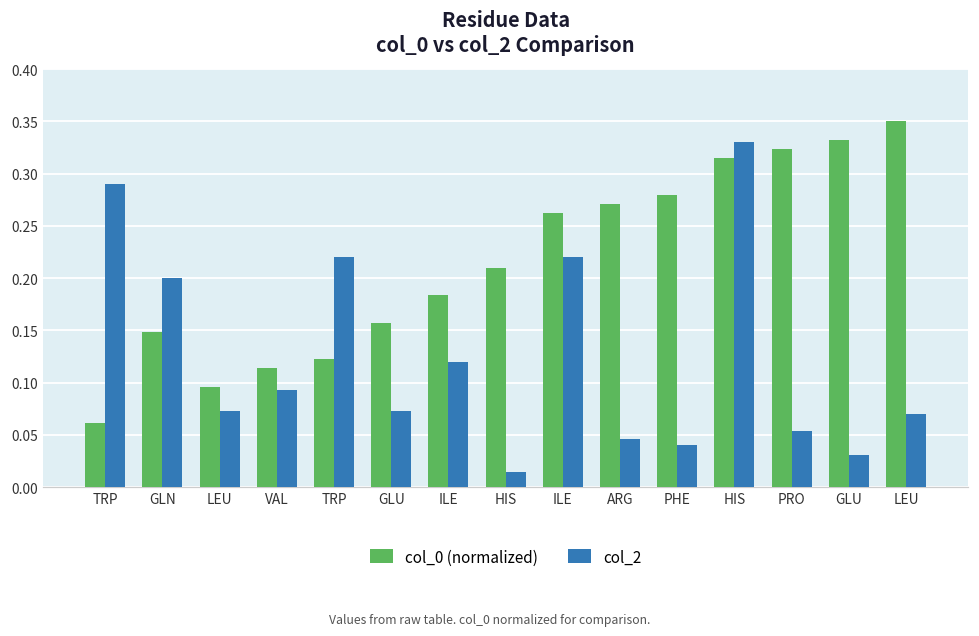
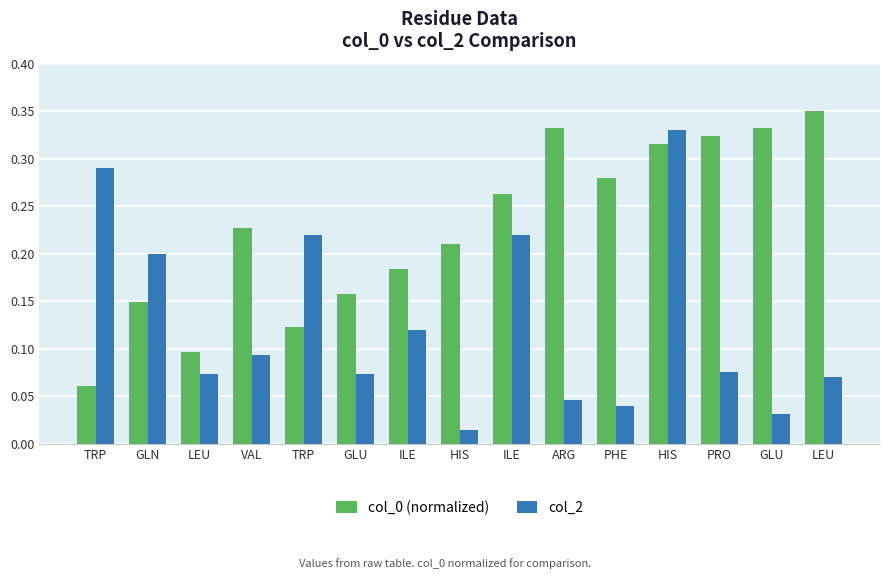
col_0 (normalized), VAL: 0.11 -> 0.23
col_0 (normalized), ARG: 0.27 -> 0.33
col_2, PRO: 0.05 -> 0.08
